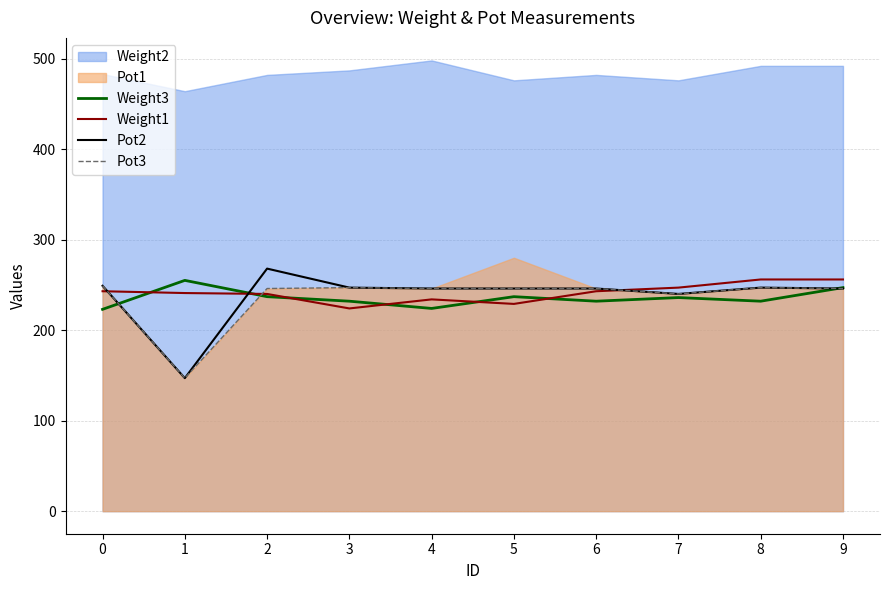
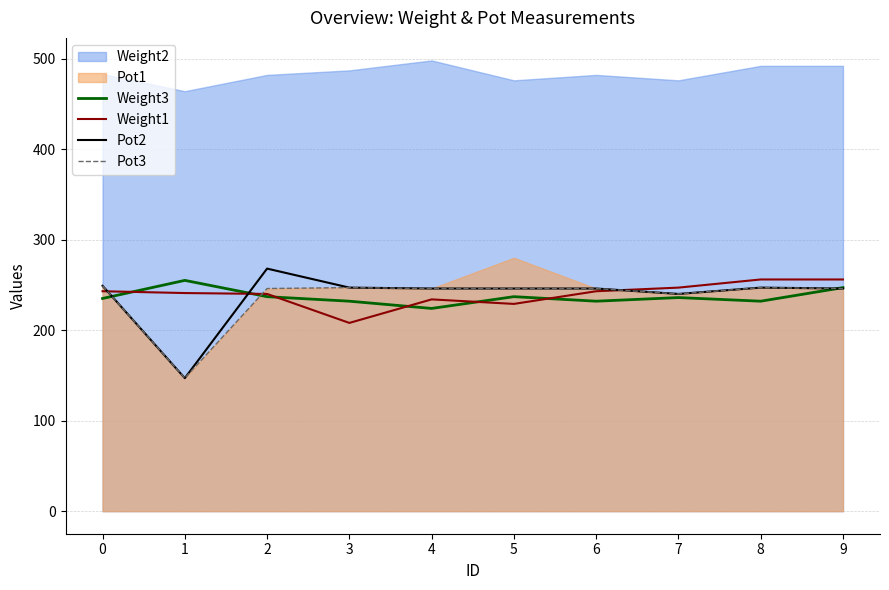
Weight3, 0: 220 -> 240
Weight1, 3: 220 -> 210
